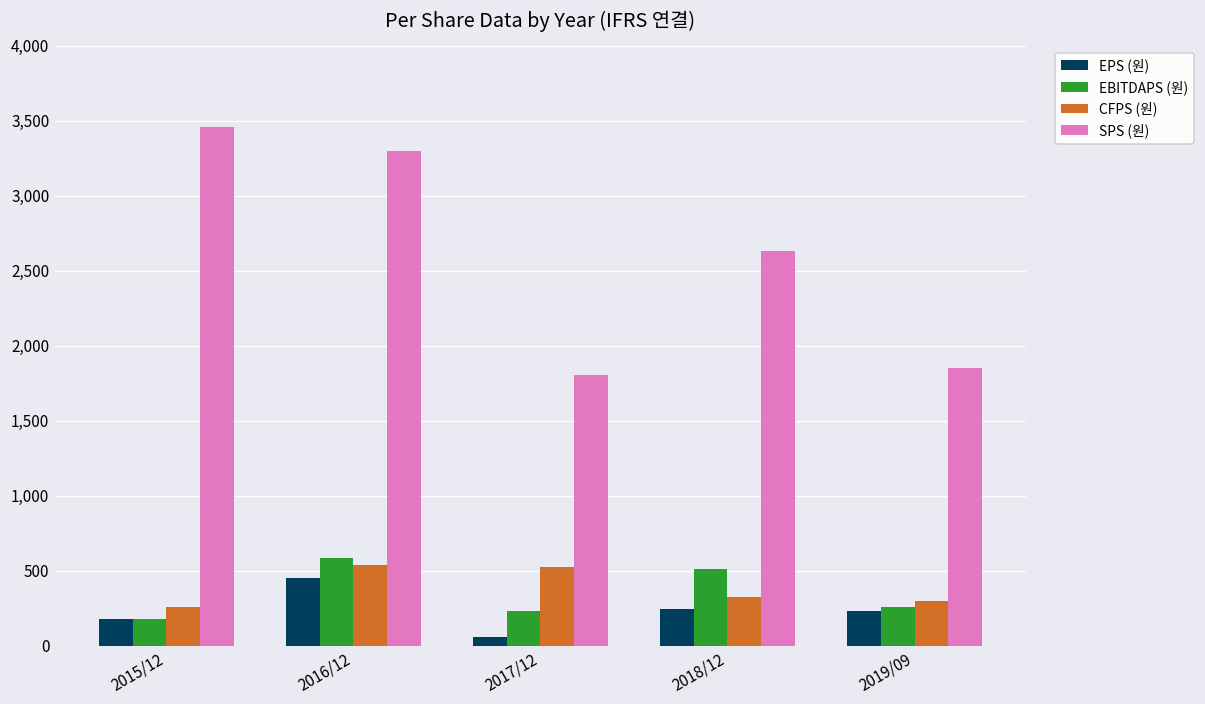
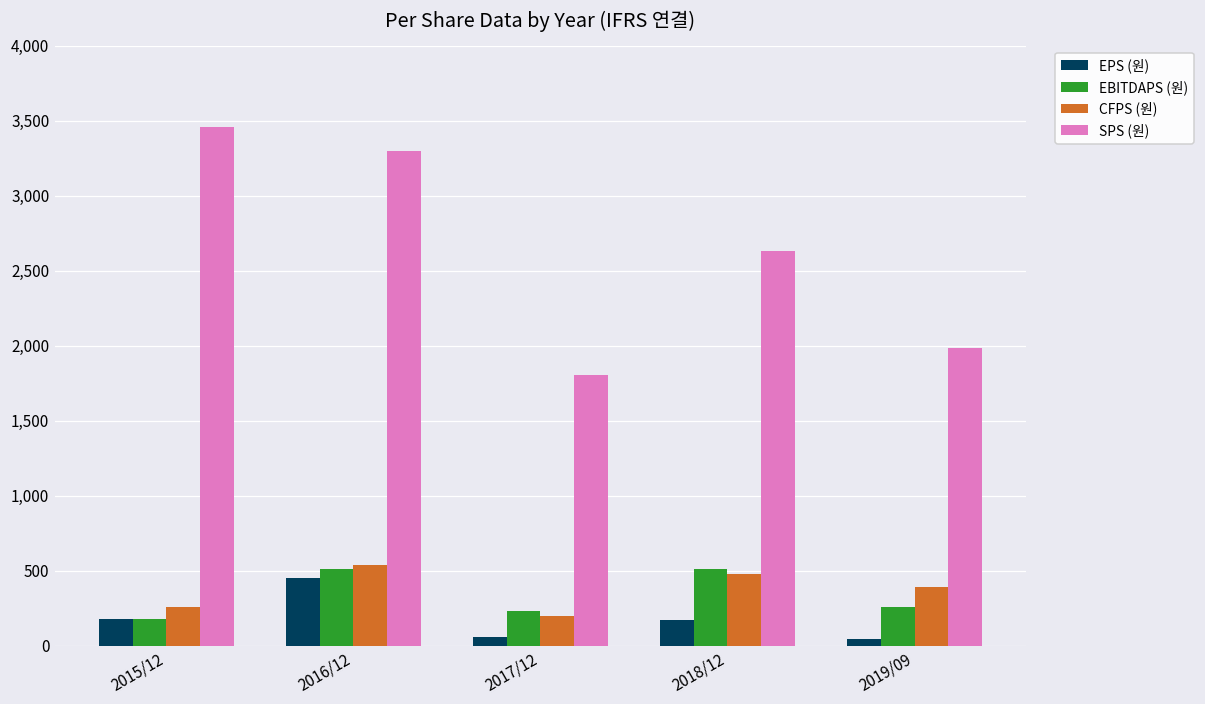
EBITDAPS (원), 2016/12: 580 -> 510
CFPS (원), 2017/12: 520 -> 200
EPS (원), 2018/12: 240 -> 170
CFPS (원), 2018/12: 320 -> 480
EPS (원), 2019/09: 230 -> 40
CFPS (원), 2019/09: 300 -> 390
SPS (원), 2019/09: 1,850 -> 1,990
